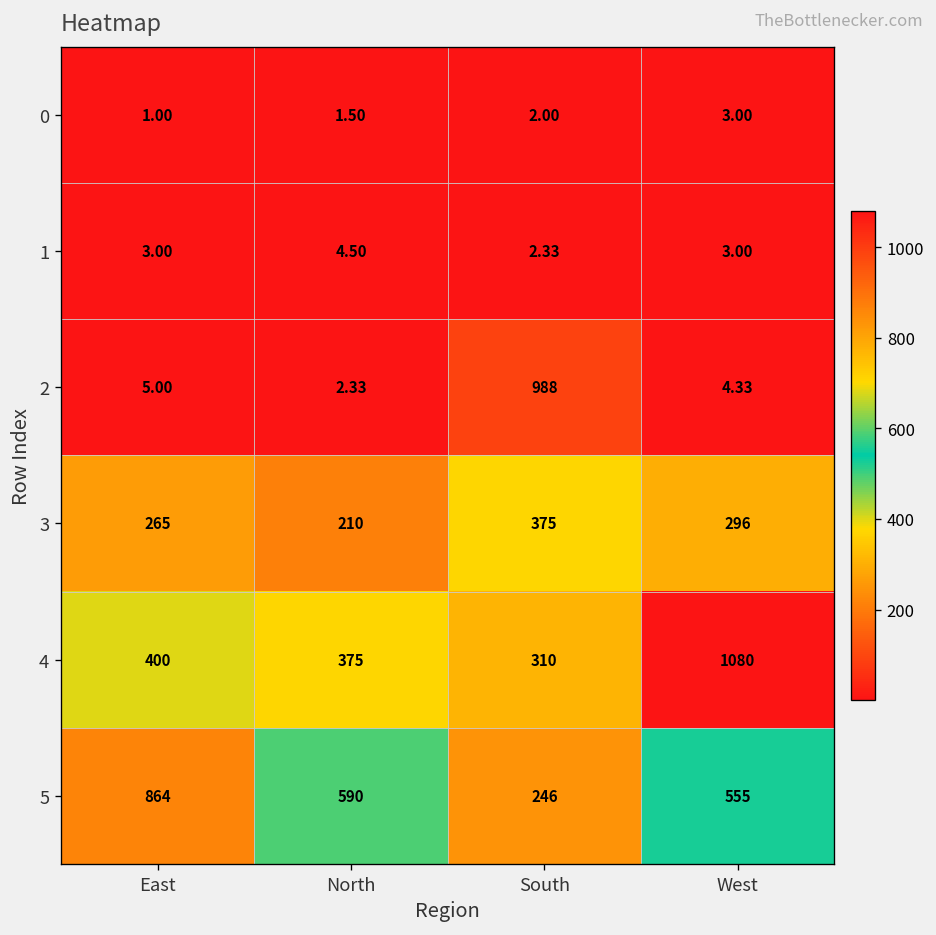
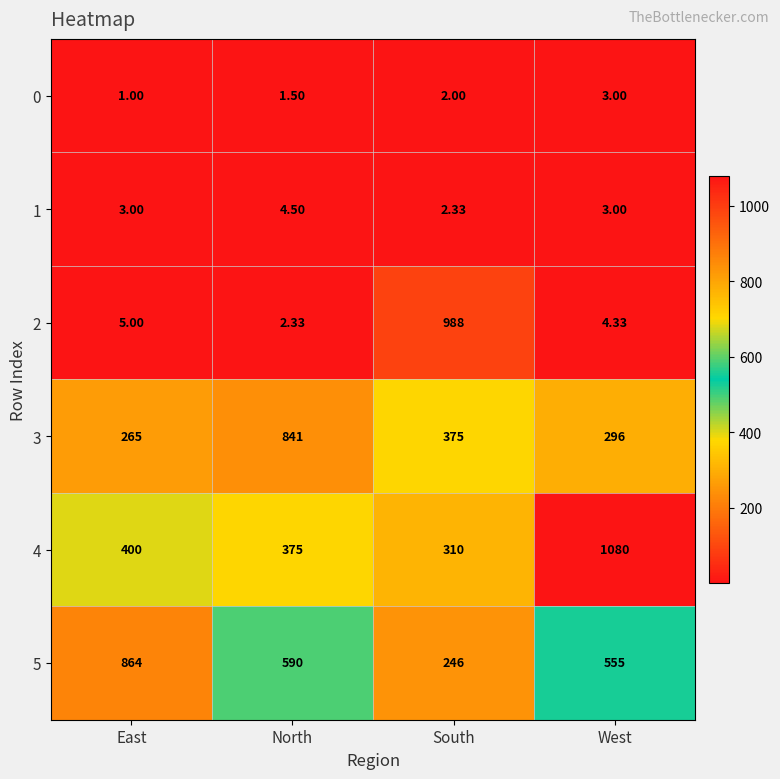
3, North: 210 -> 841
